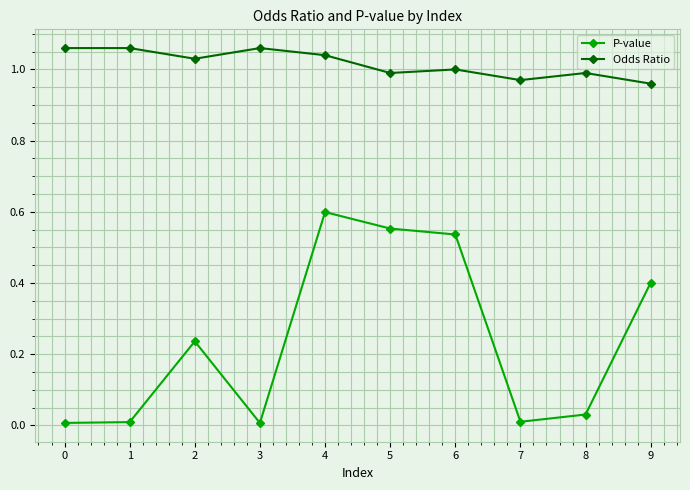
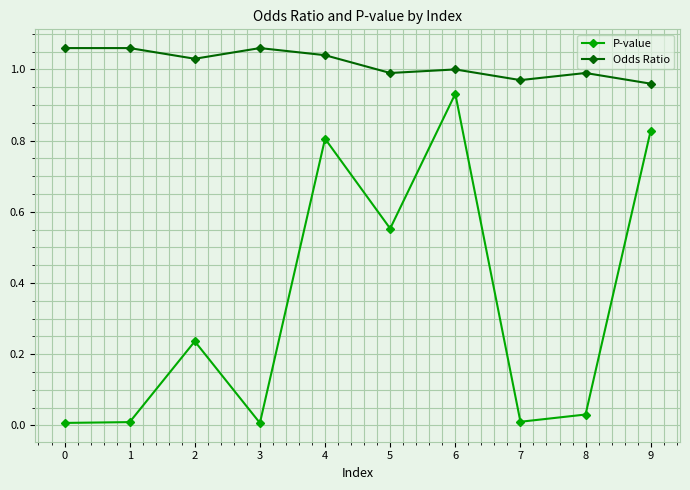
P-value, 4: 0.60 -> 0.81
P-value, 6: 0.54 -> 0.93
P-value, 9: 0.40 -> 0.83
